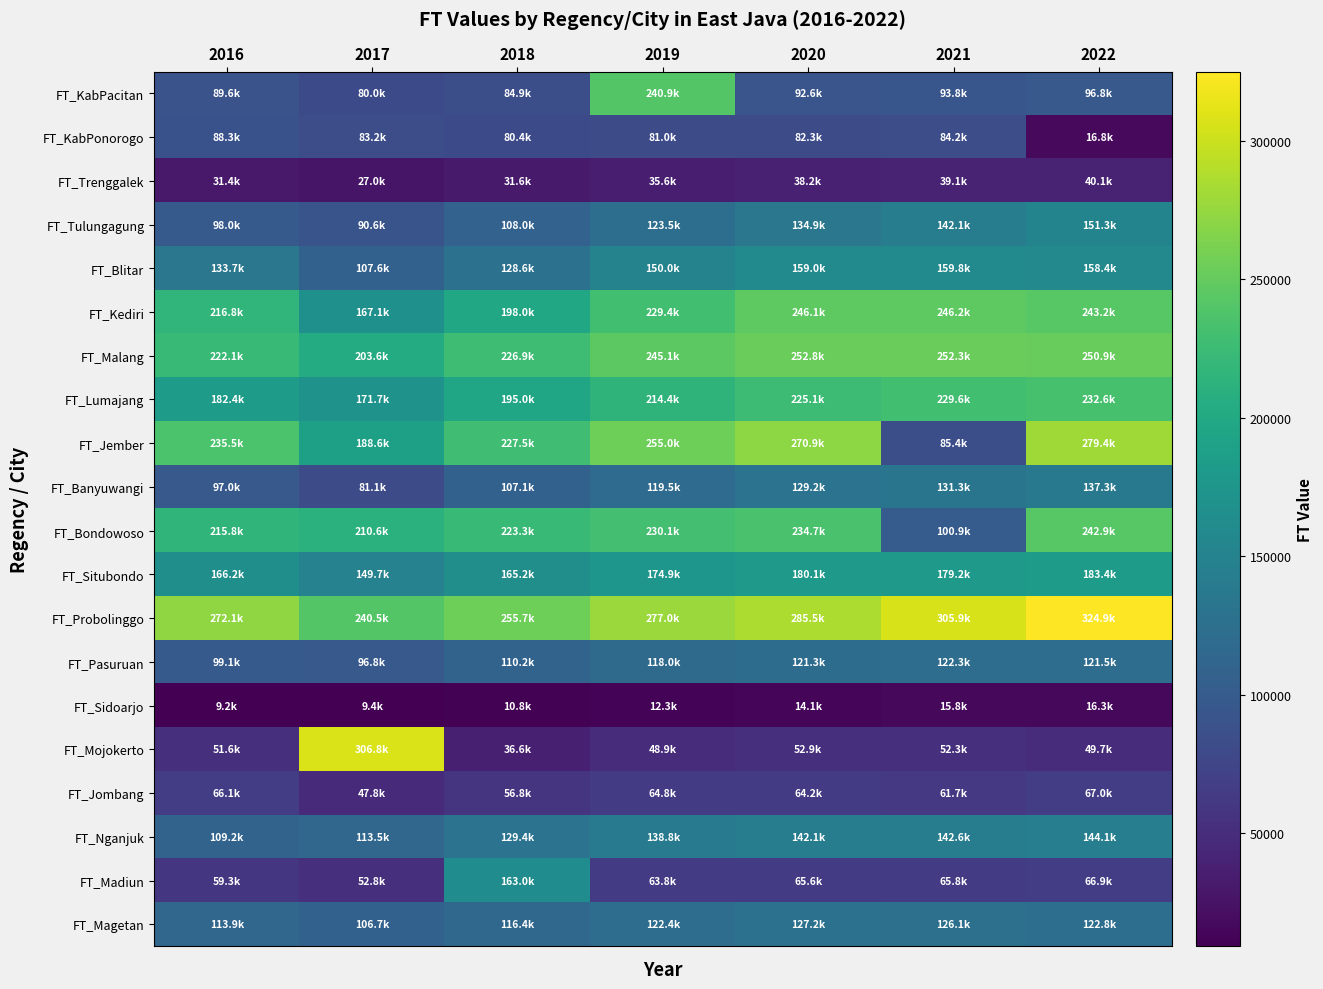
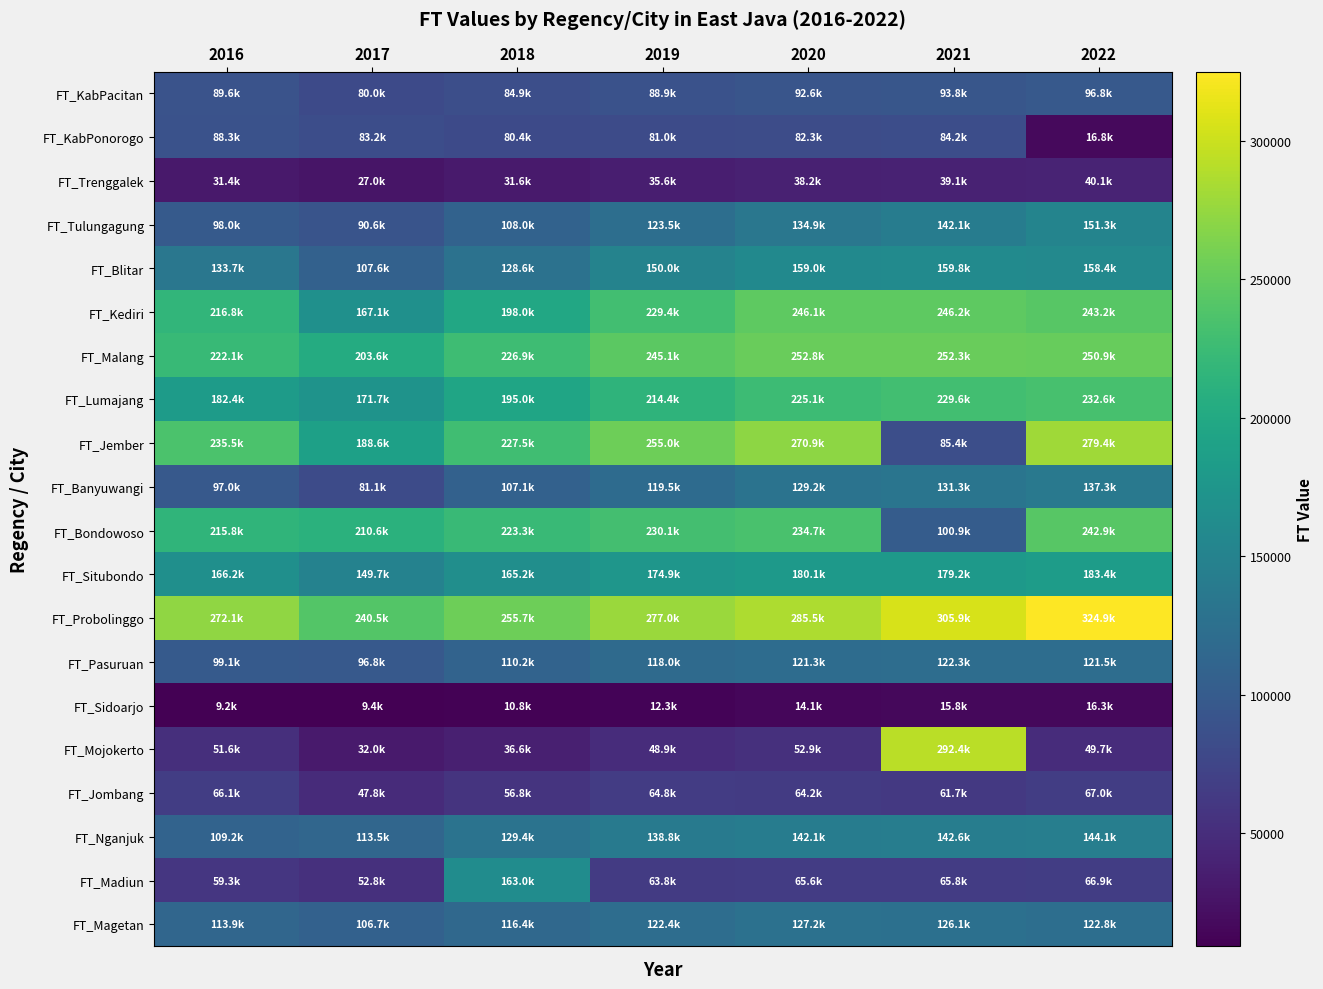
FT_KabPacitan, 2019: 240.9k -> 88.9k
FT_Mojokerto, 2017: 306.8k -> 32.0k
FT_Mojokerto, 2021: 52.3k -> 292.4k
